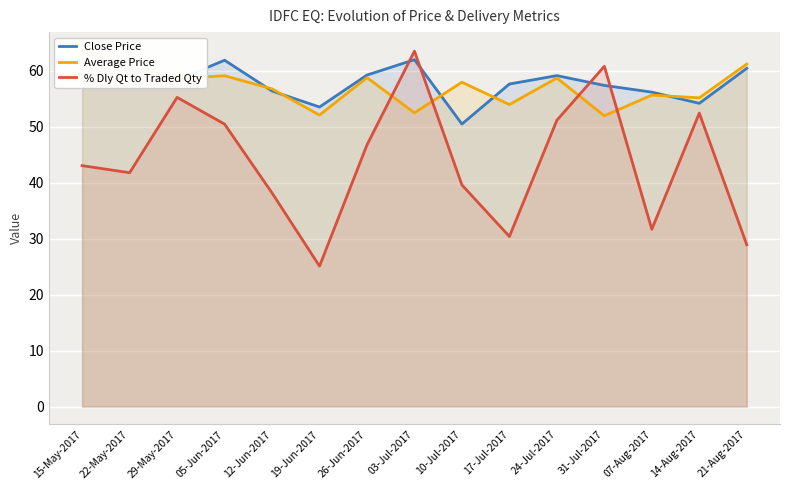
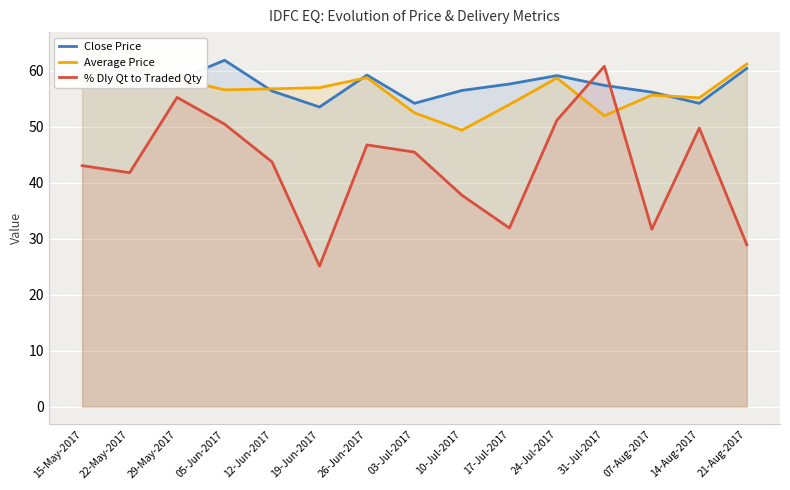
Average Price, 05-Jun-2017: 59 -> 57
% Dly Qt to Traded Qty, 12-Jun-2017: 38 -> 44
Average Price, 19-Jun-2017: 52 -> 57
Close Price, 03-Jul-2017: 62 -> 54
% Dly Qt to Traded Qty, 03-Jul-2017: 64 -> 45
Close Price, 10-Jul-2017: 51 -> 57
Average Price, 10-Jul-2017: 58 -> 49
% Dly Qt to Traded Qty, 10-Jul-2017: 40 -> 38
% Dly Qt to Traded Qty, 17-Jul-2017: 30 -> 32
% Dly Qt to Traded Qty, 14-Aug-2017: 52 -> 50
